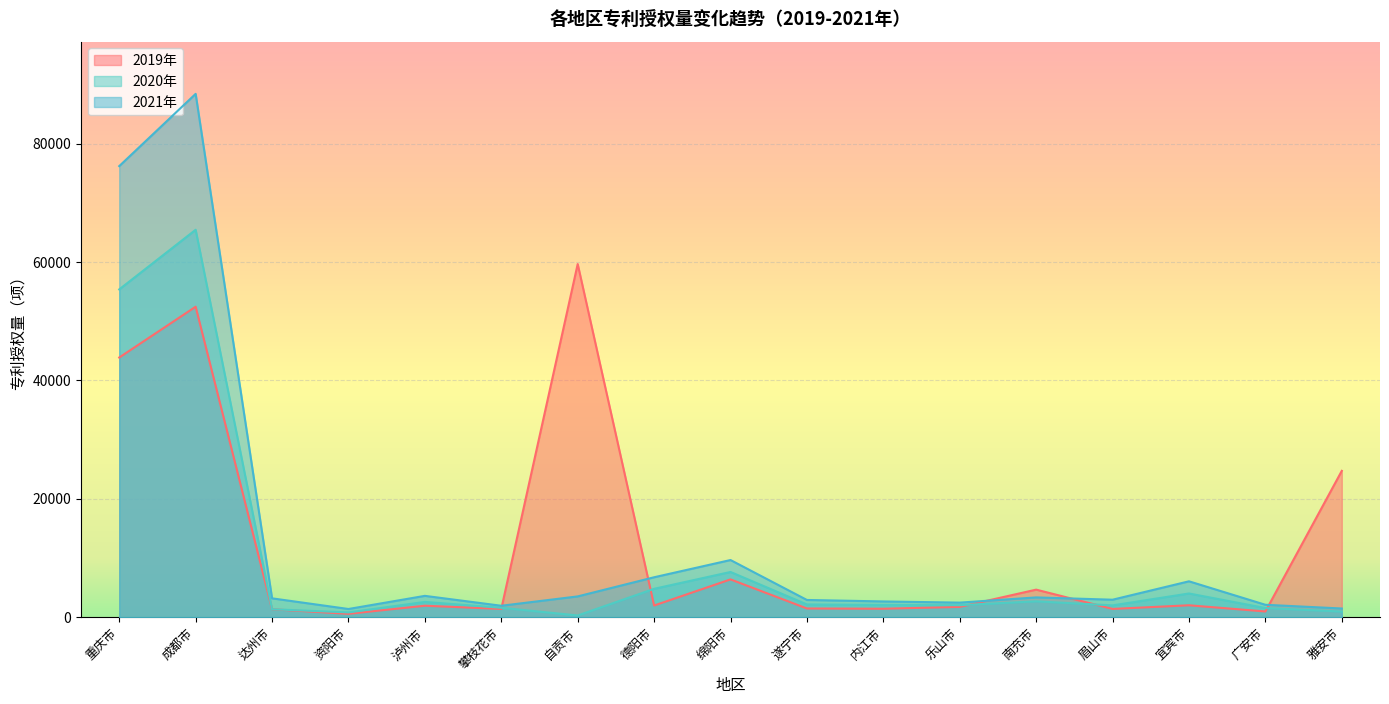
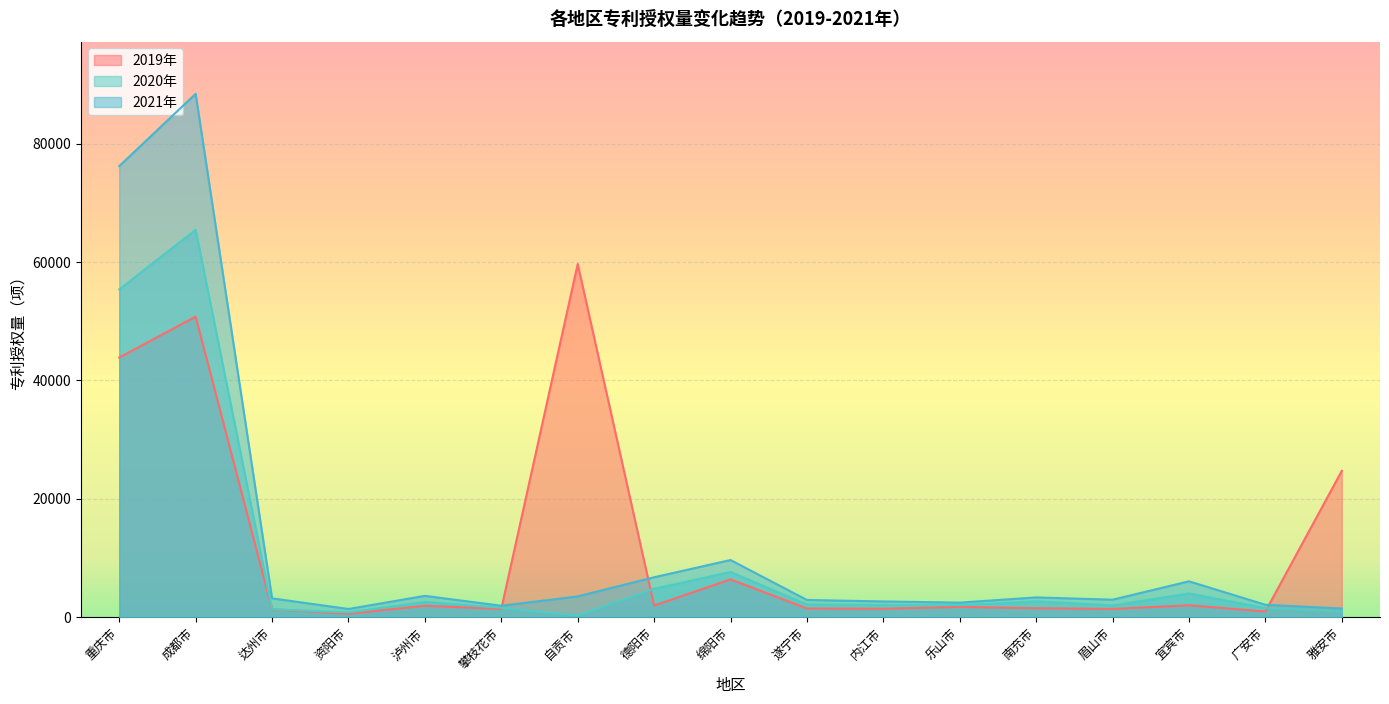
2019年, 成都市: 52000 -> 51000
2019年, 南充市: 5000 -> 2000
